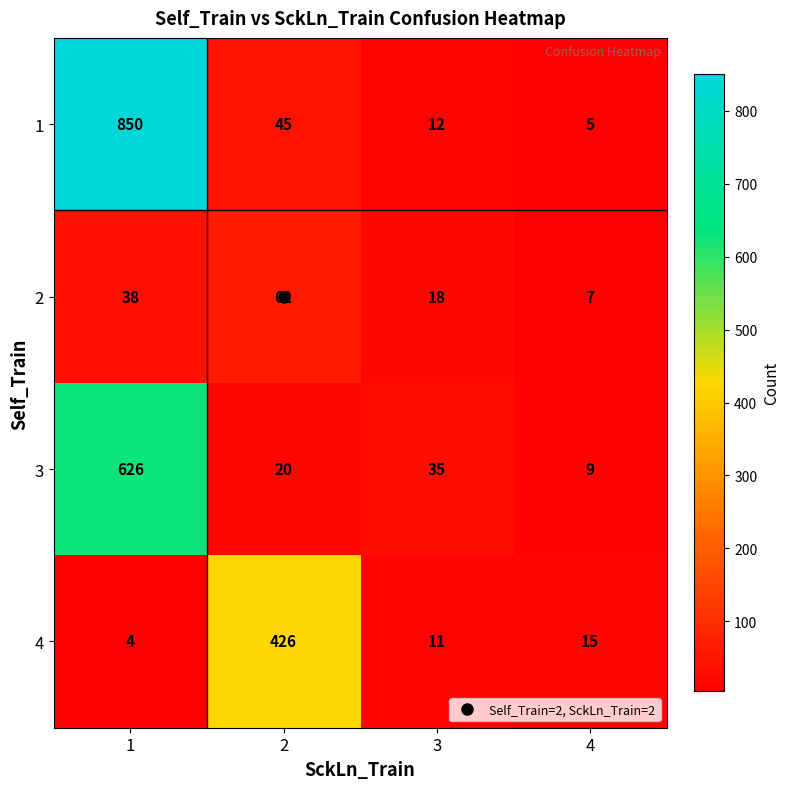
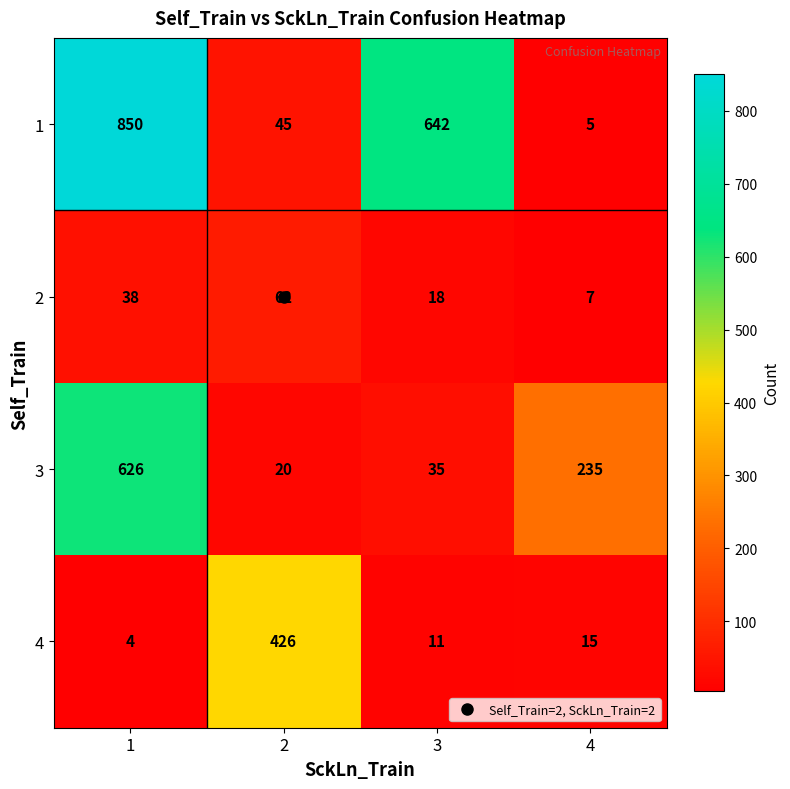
1, 3: 12 -> 642
3, 4: 9 -> 235
